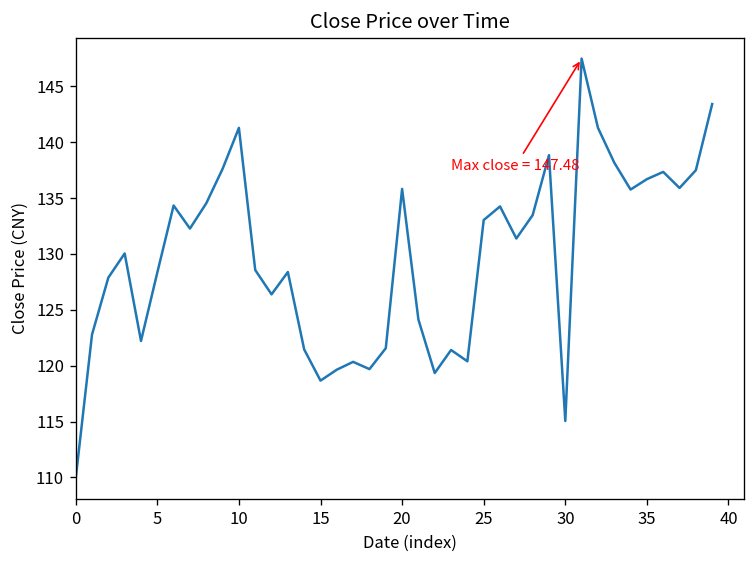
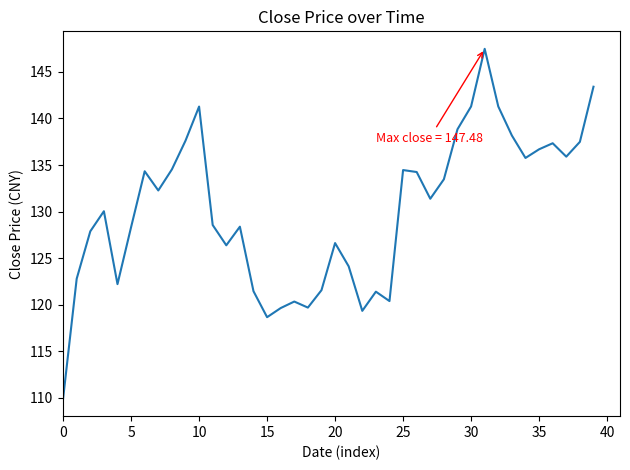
20: 136 -> 127
25: 133 -> 134
30: 115 -> 141
